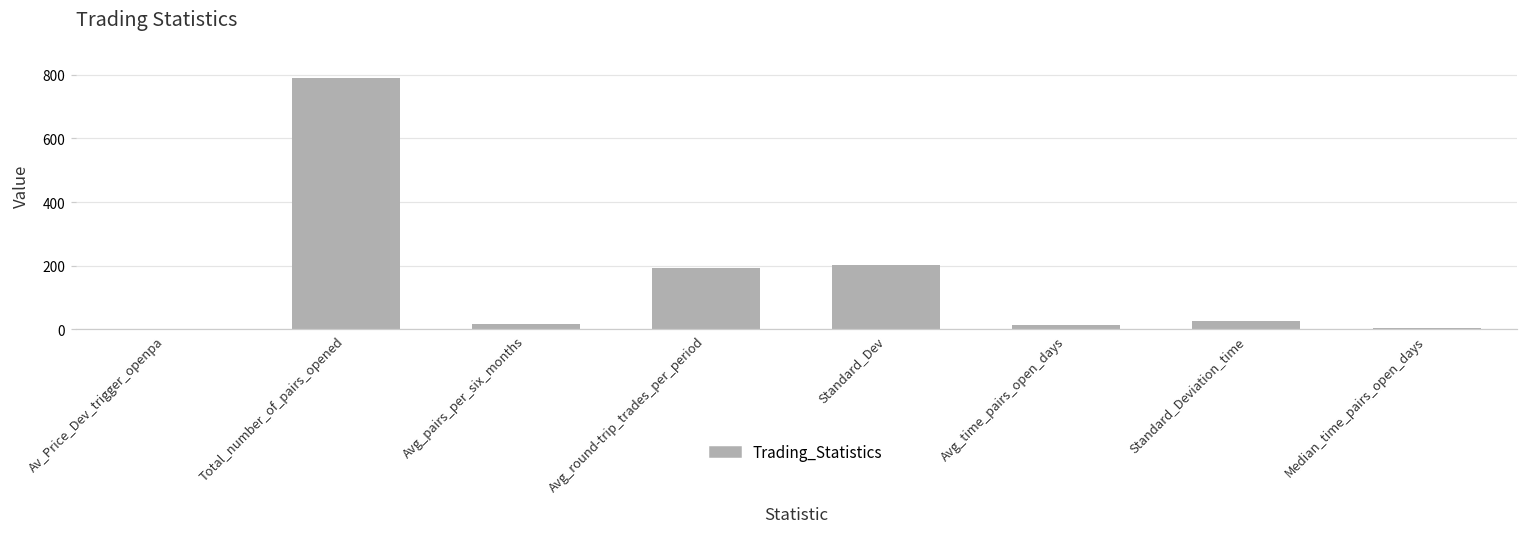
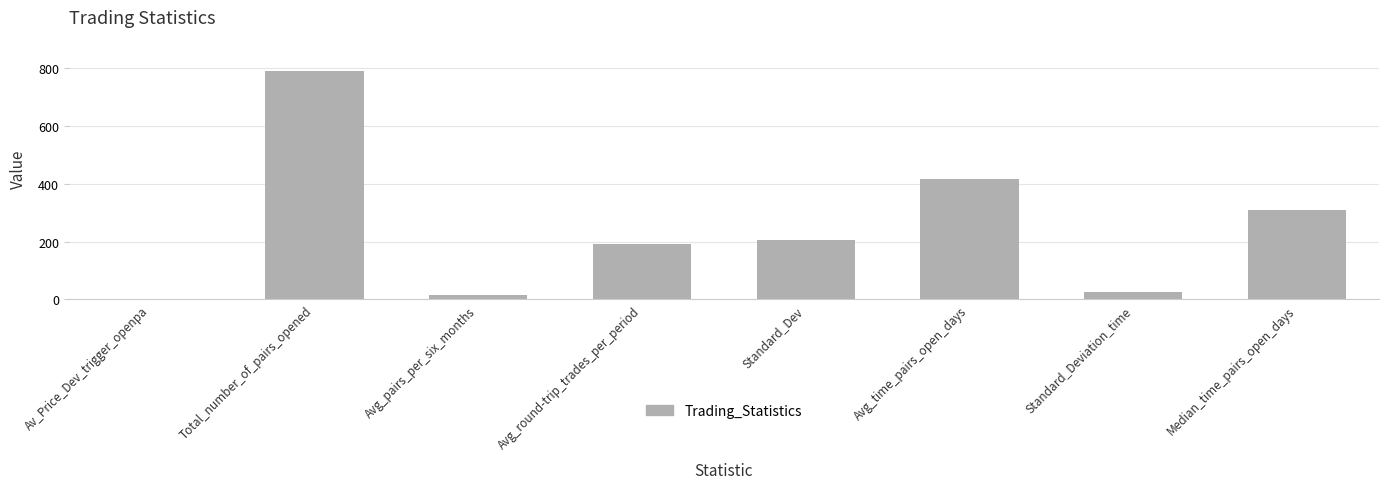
Avg_time_pairs_open_days: 20 -> 410
Median_time_pairs_open_days: 0 -> 310
